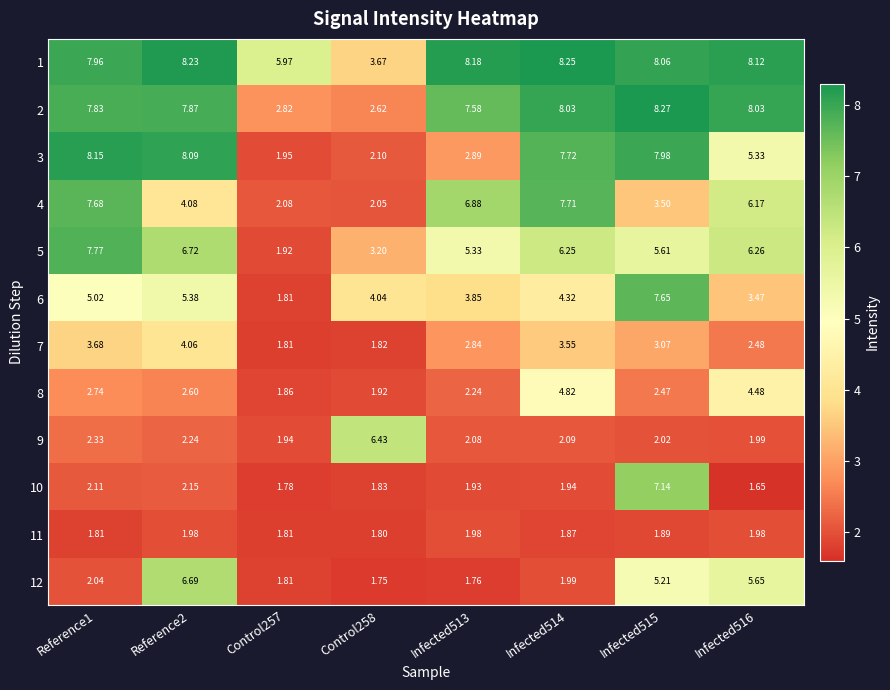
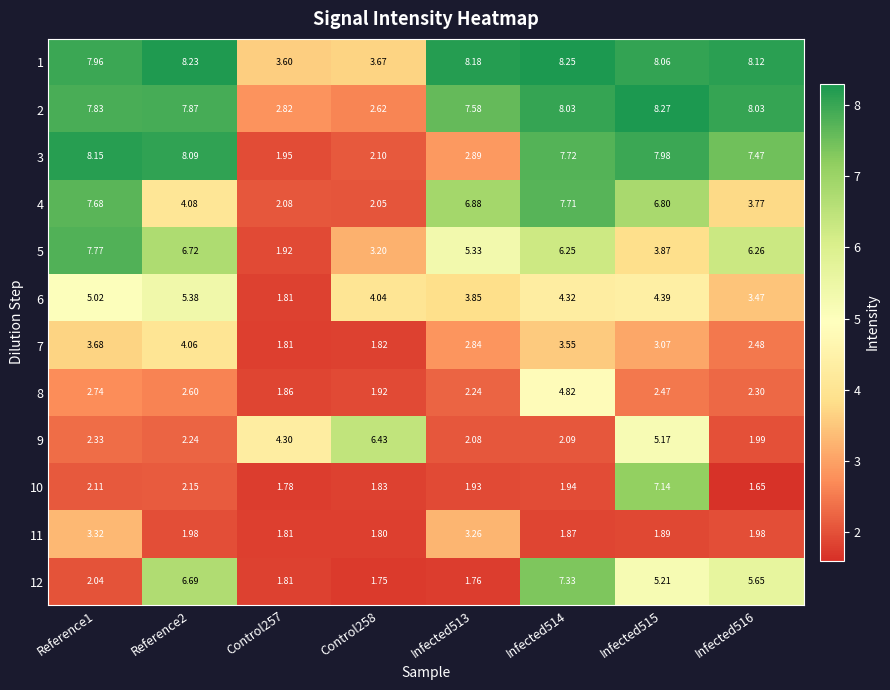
1, Control257: 5.97 -> 3.60
3, Infected516: 5.33 -> 7.47
4, Infected515: 3.50 -> 6.80
4, Infected516: 6.17 -> 3.77
5, Infected515: 5.61 -> 3.87
6, Infected515: 7.65 -> 4.39
8, Infected516: 4.48 -> 2.30
9, Control257: 1.94 -> 4.30
9, Infected515: 2.02 -> 5.17
11, Reference1: 1.81 -> 3.32
11, Infected513: 1.98 -> 3.26
12, Infected514: 1.99 -> 7.33
